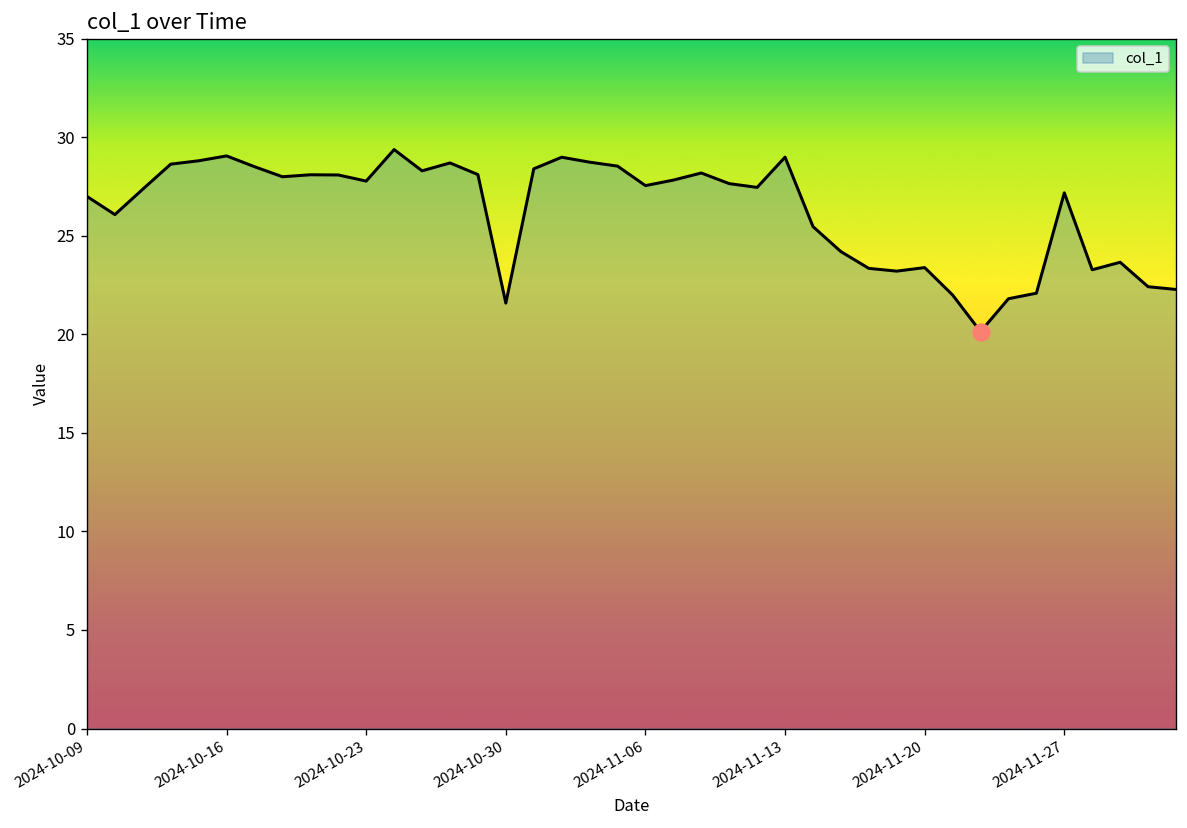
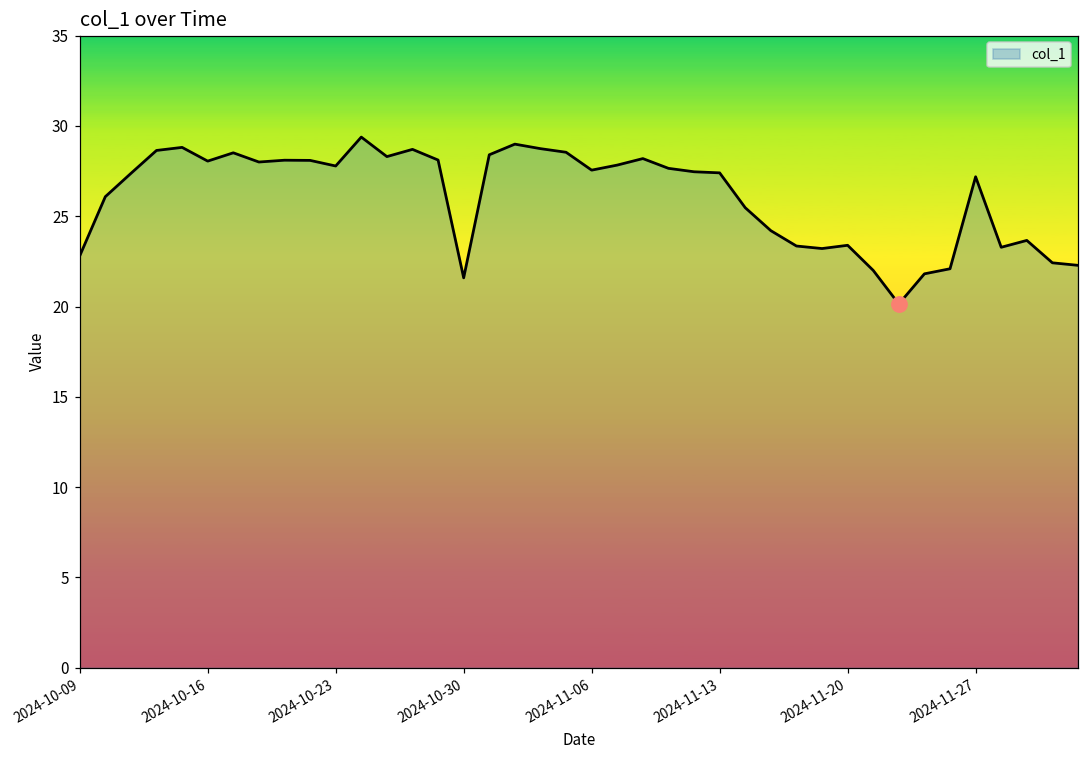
col_1, 2024-10-09: 27.0 -> 22.8
col_1, 2024-10-16: 29.1 -> 28.0
col_1, 2024-11-13: 29.0 -> 27.4
